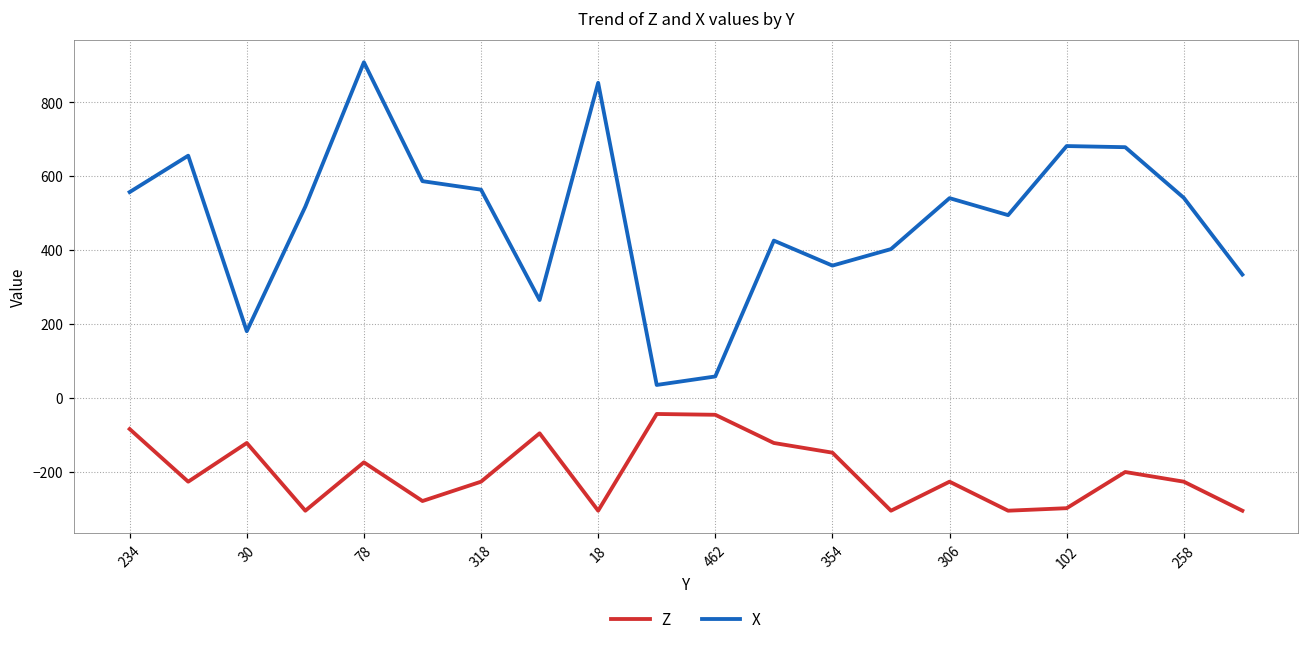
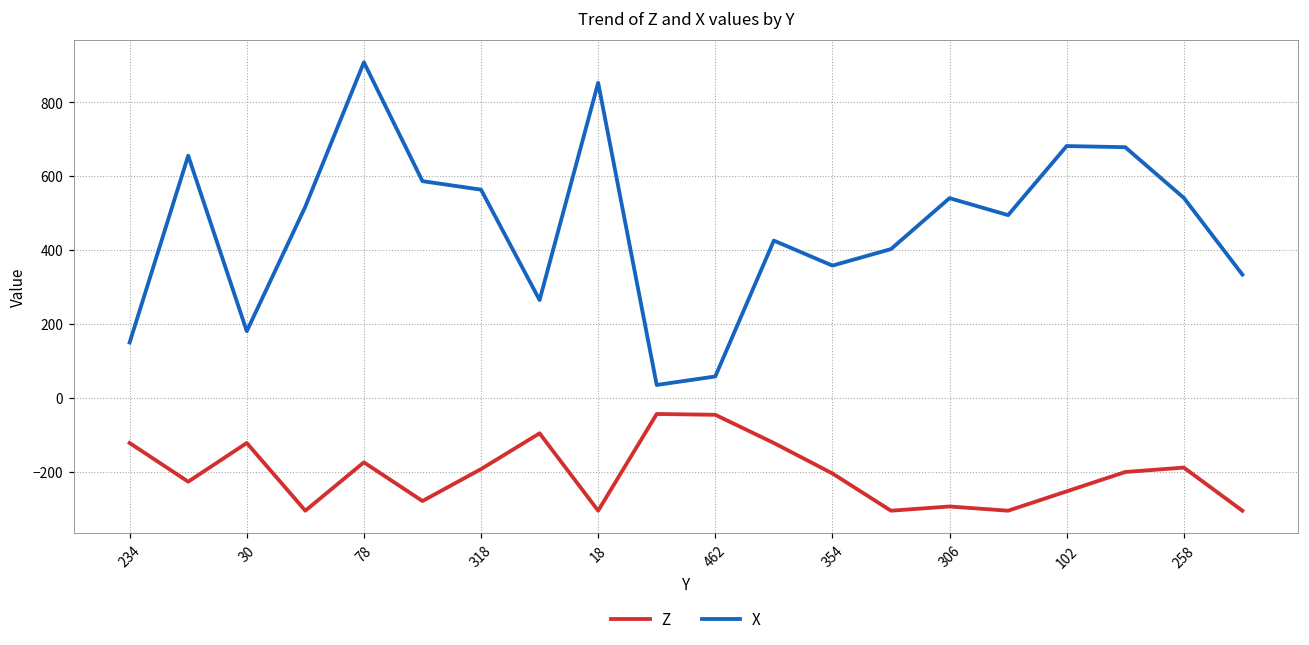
Z, 234: -80 -> -120
X, 234: 560 -> 150
Z, 318: -230 -> -190
Z, 354: -150 -> -210
Z, 306: -230 -> -290
Z, 102: -300 -> -250
Z, 258: -230 -> -190
